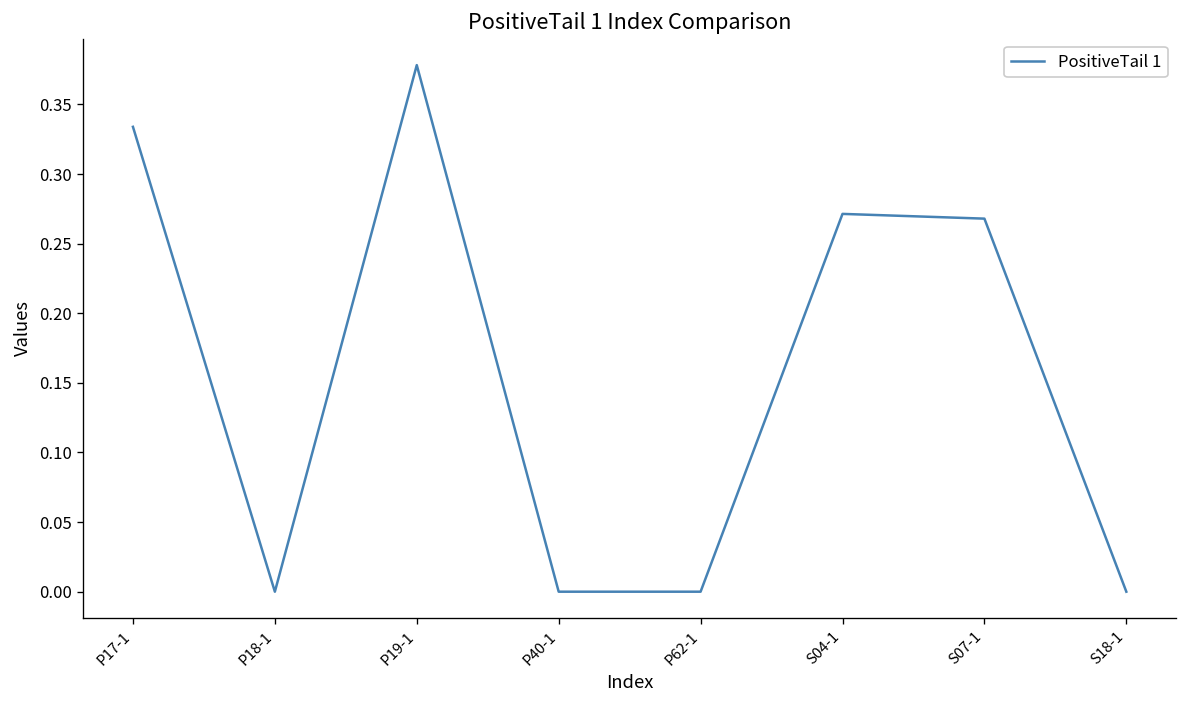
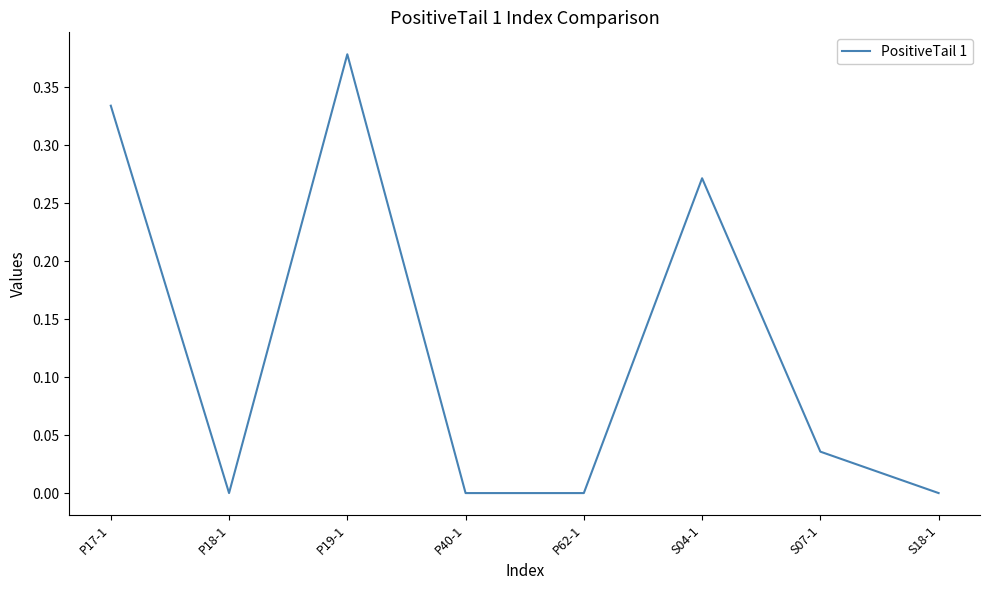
S07-1: 0.268 -> 0.036
